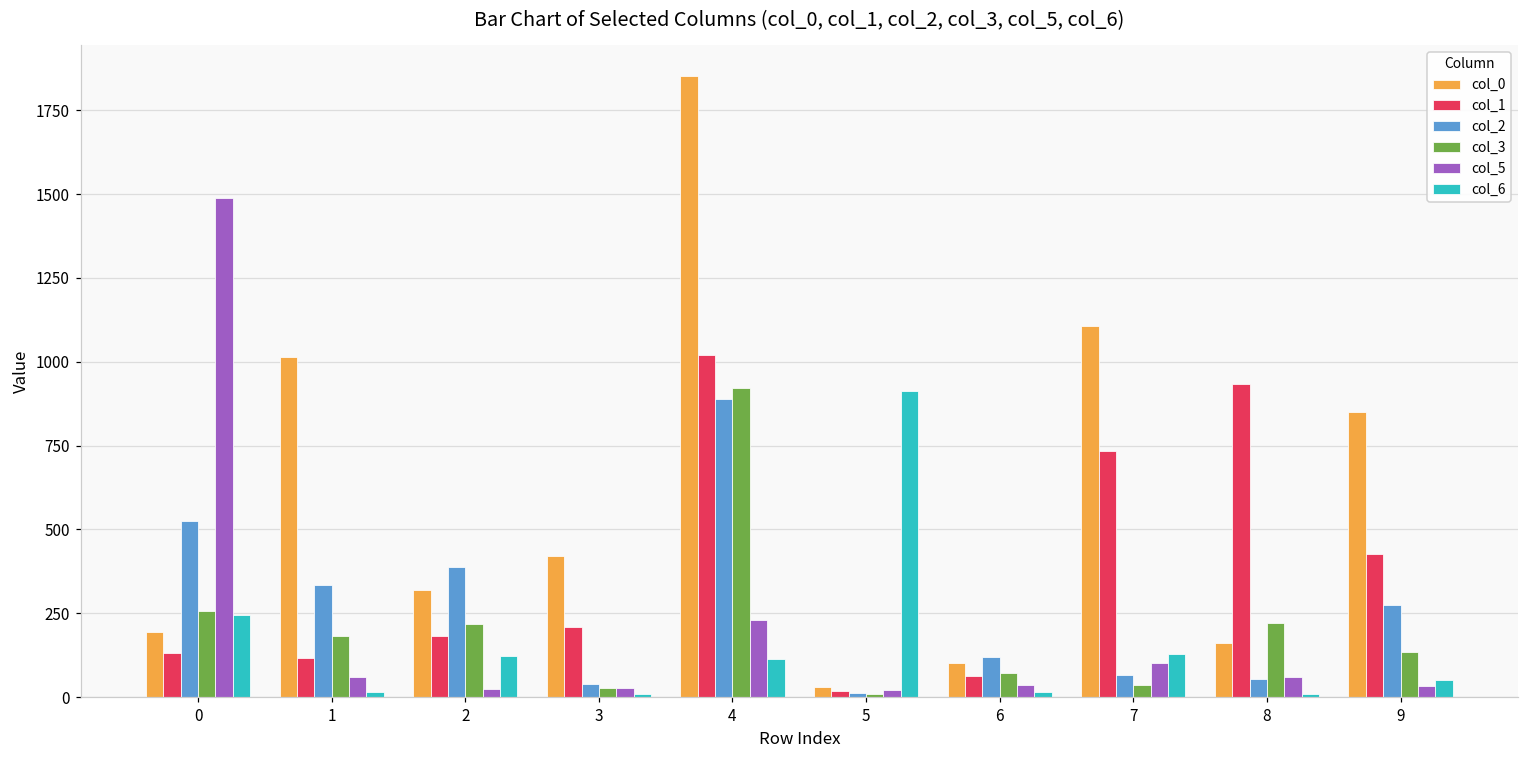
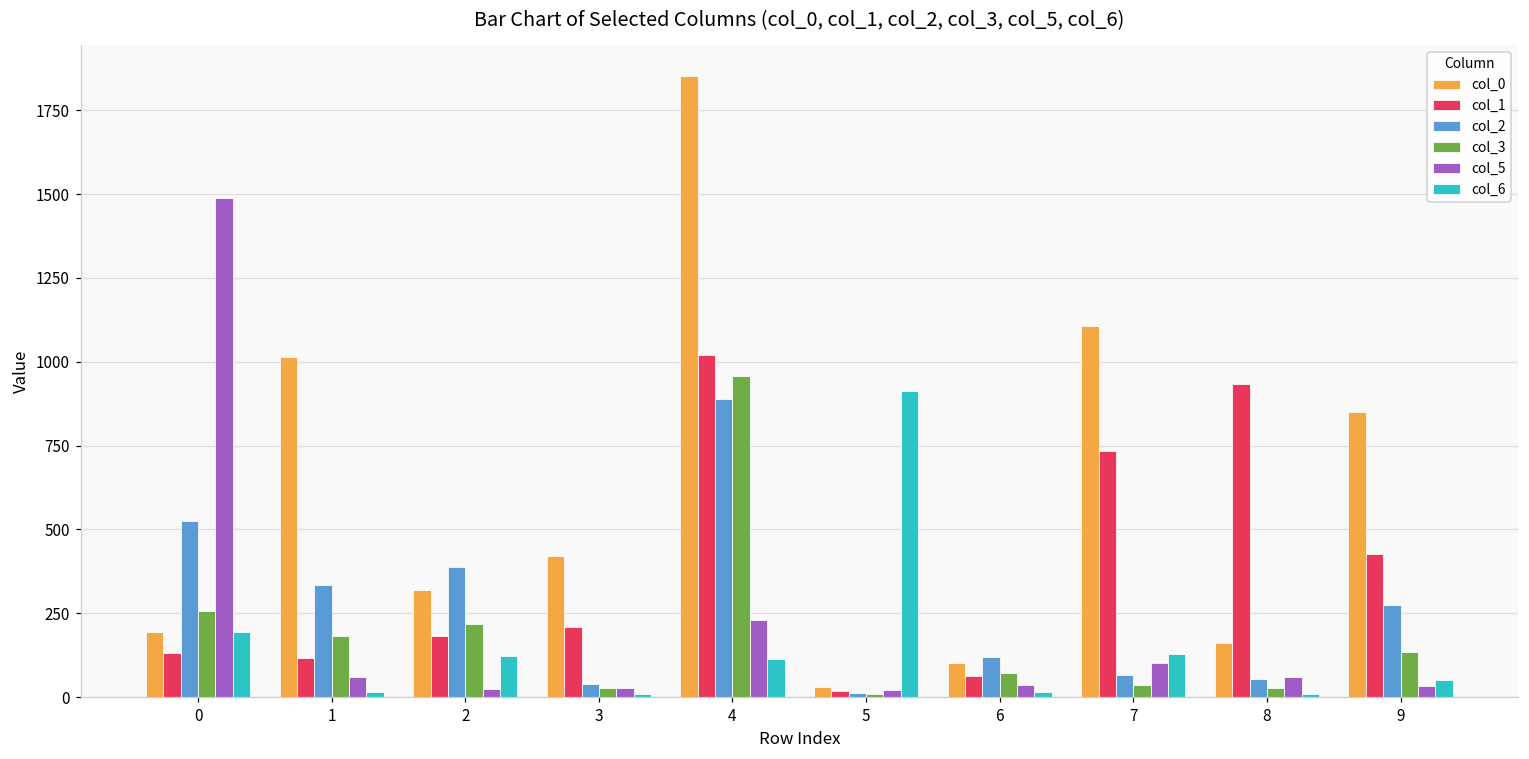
col_6, 0: 250 -> 200
col_3, 4: 920 -> 960
col_3, 8: 220 -> 30
